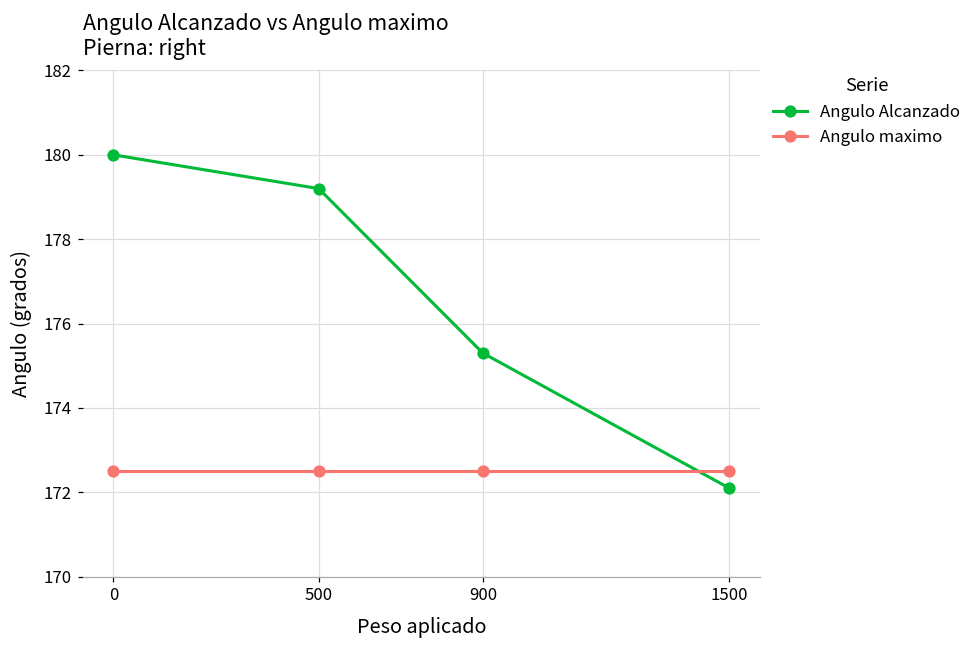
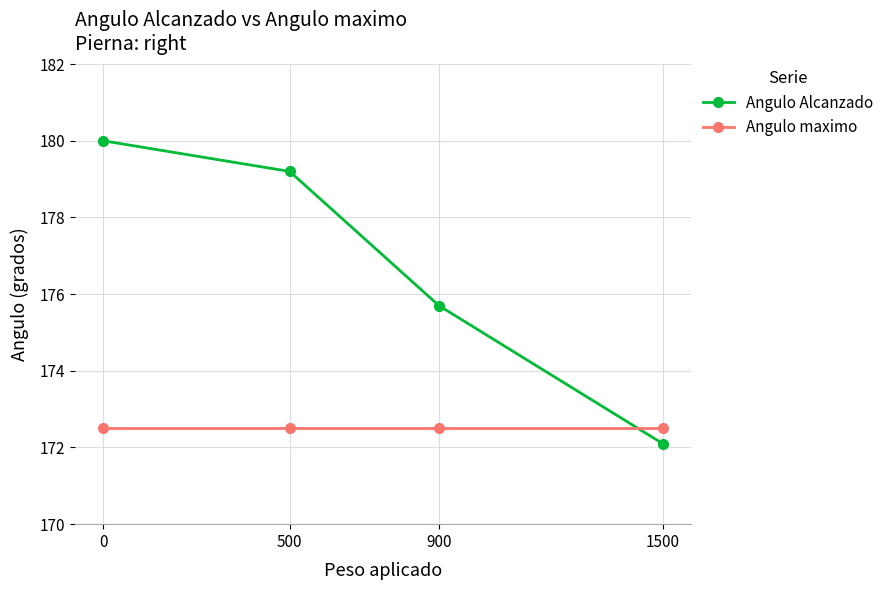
Angulo Alcanzado, 900: 175.3 -> 175.7
